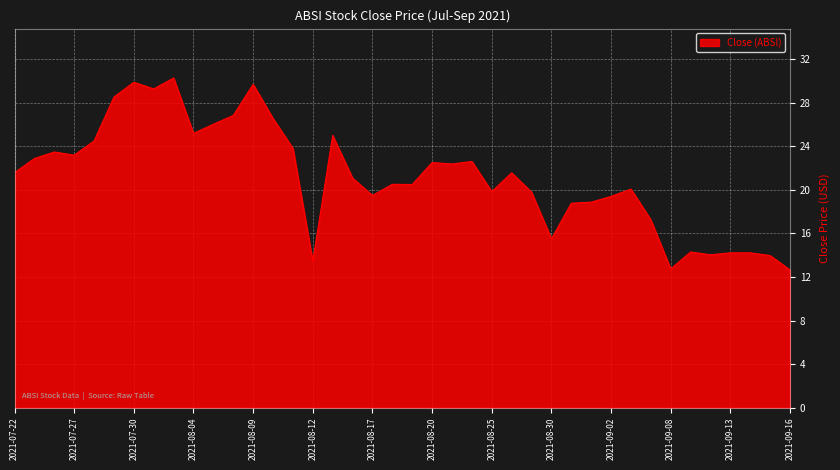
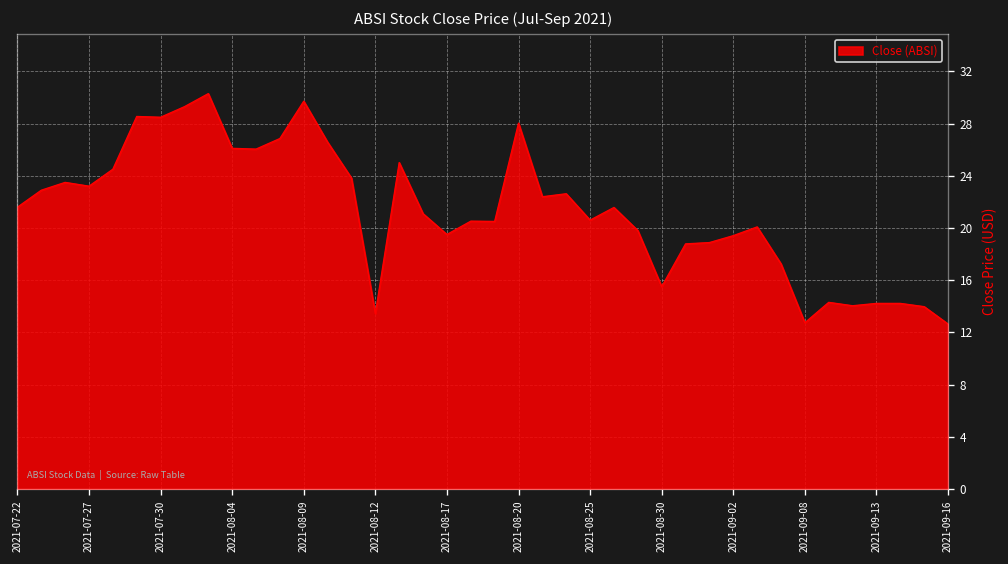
2021-07-30: 29.9 -> 28.5
2021-08-04: 25.2 -> 26.1
2021-08-20: 22.5 -> 28.0
2021-08-25: 19.9 -> 20.6
